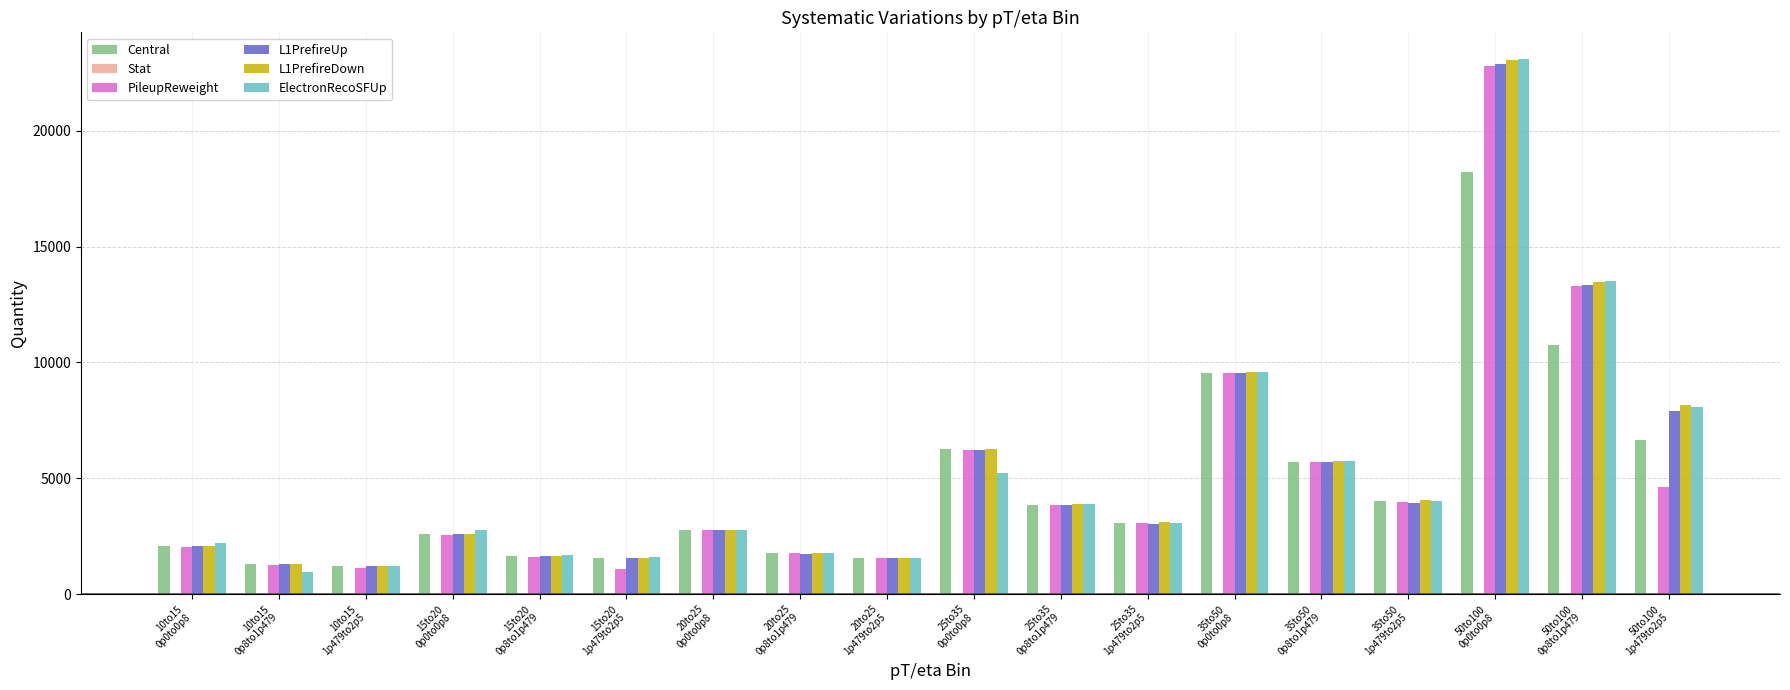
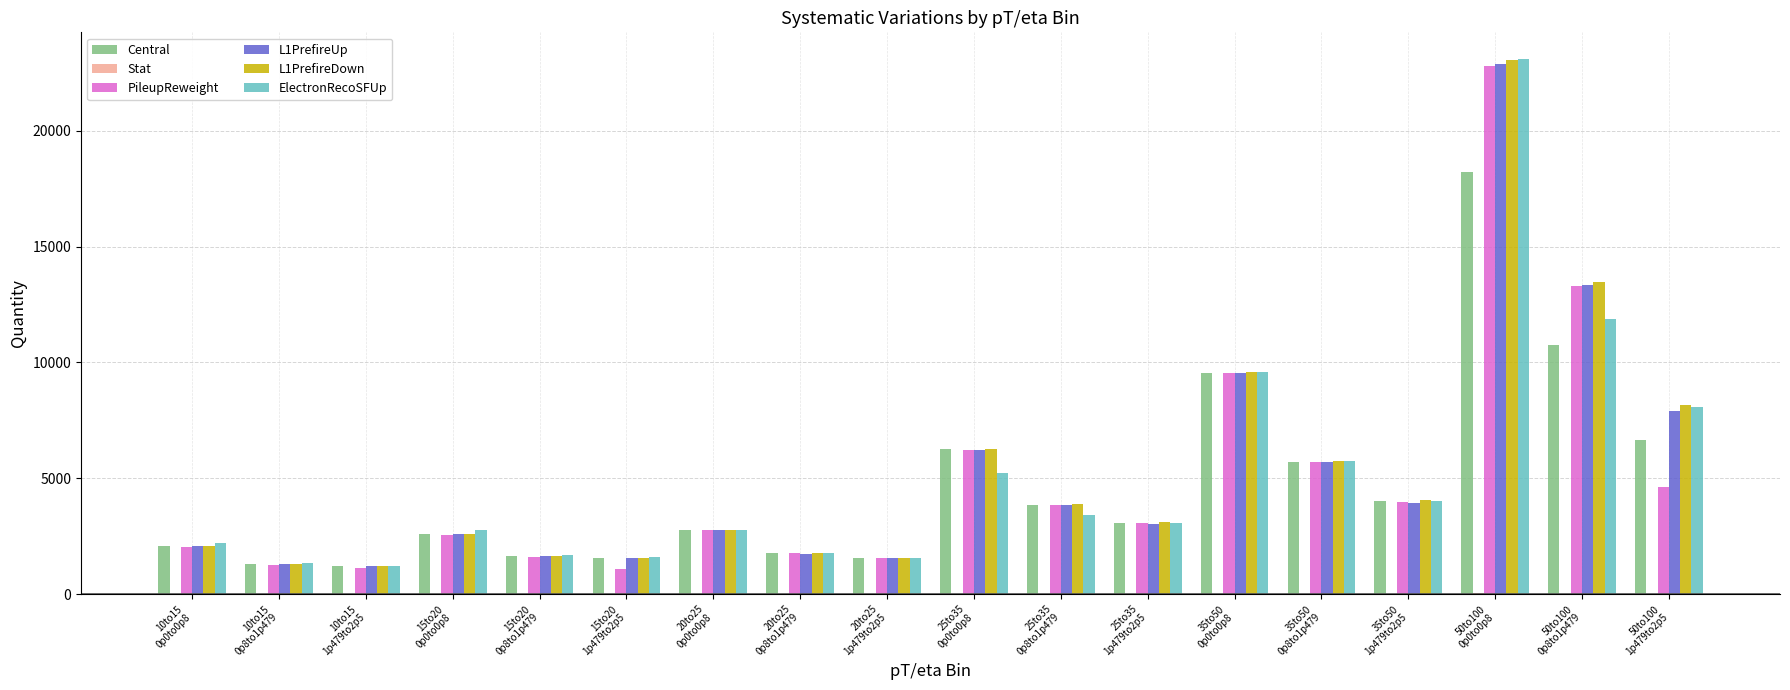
ElectronRecoSFUp, 10to15 0p8to1p479: 900 -> 1300
ElectronRecoSFUp, 25to35 0p8to1p479: 3900 -> 3400
ElectronRecoSFUp, 50to100 0p8to1p479: 13500 -> 11900
